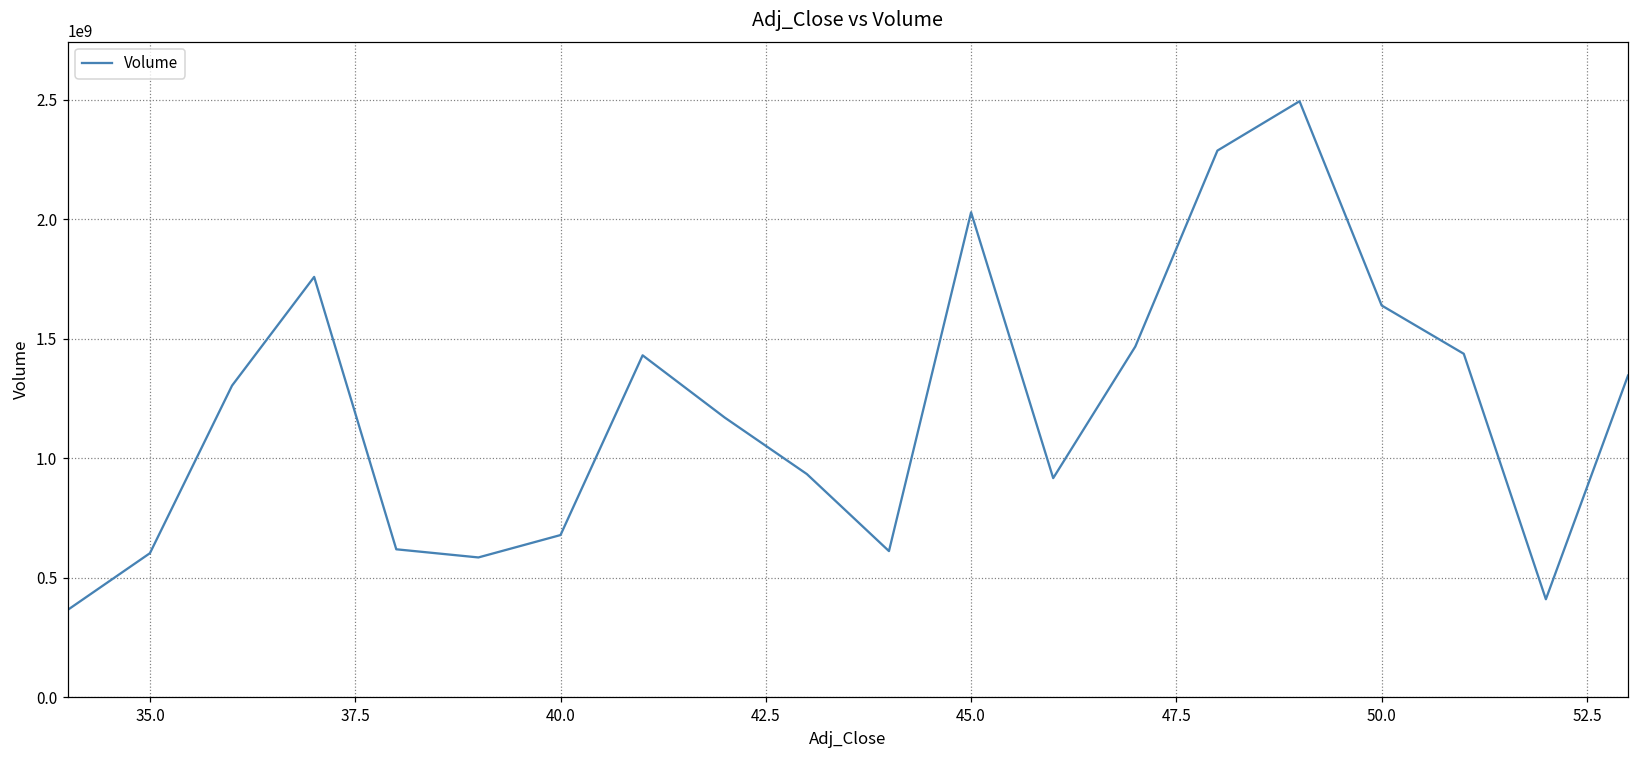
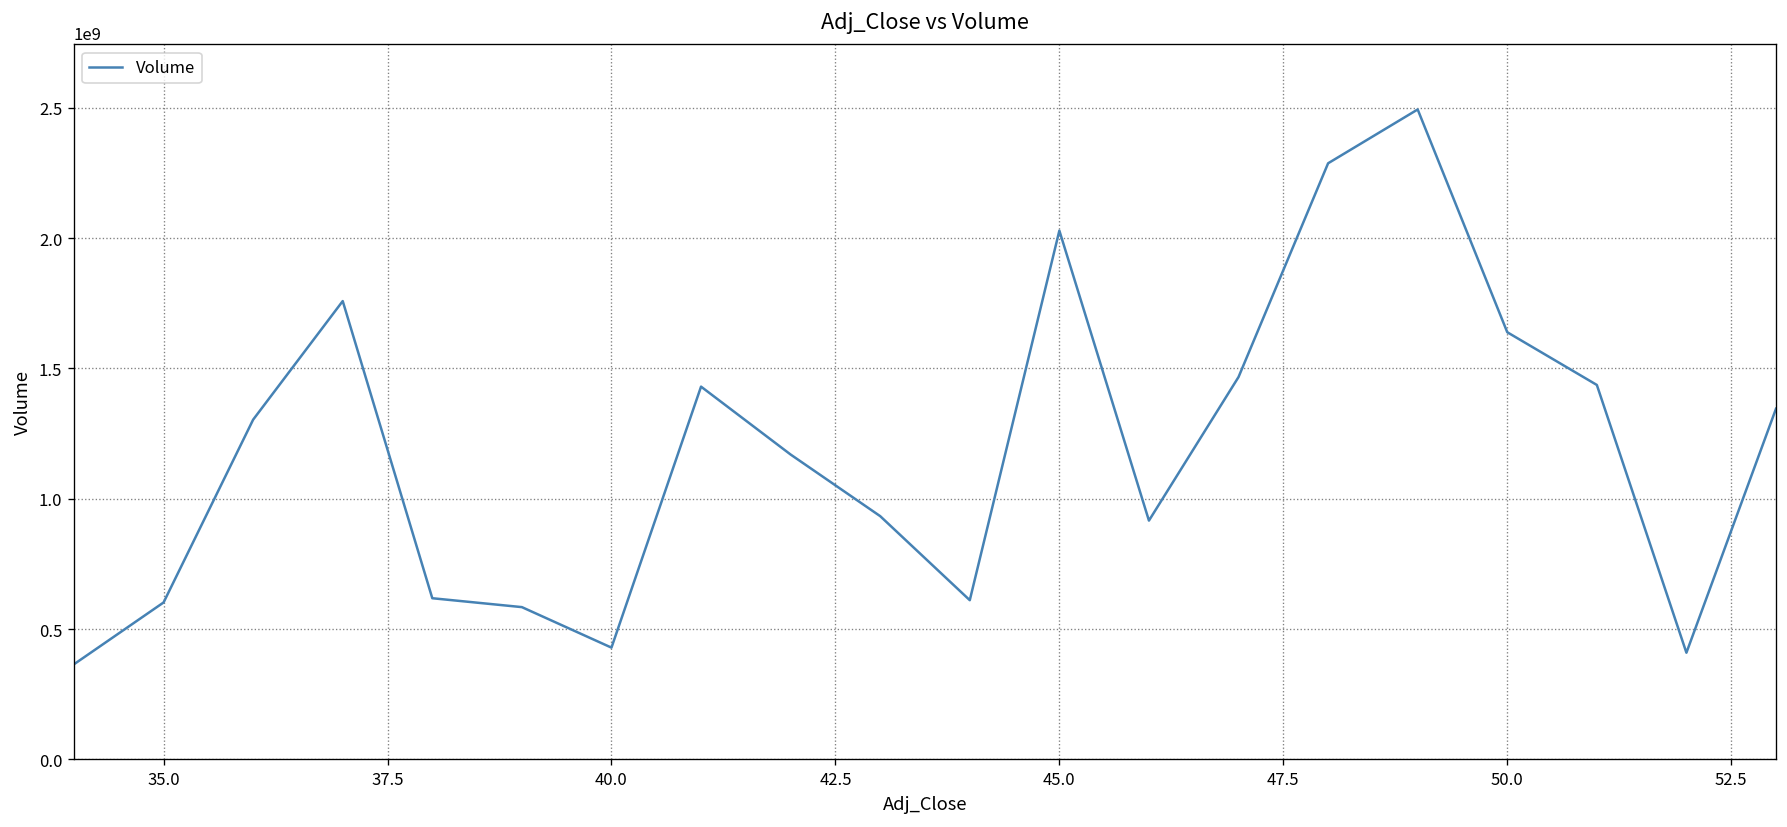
40.0: 680000000 -> 430000000
